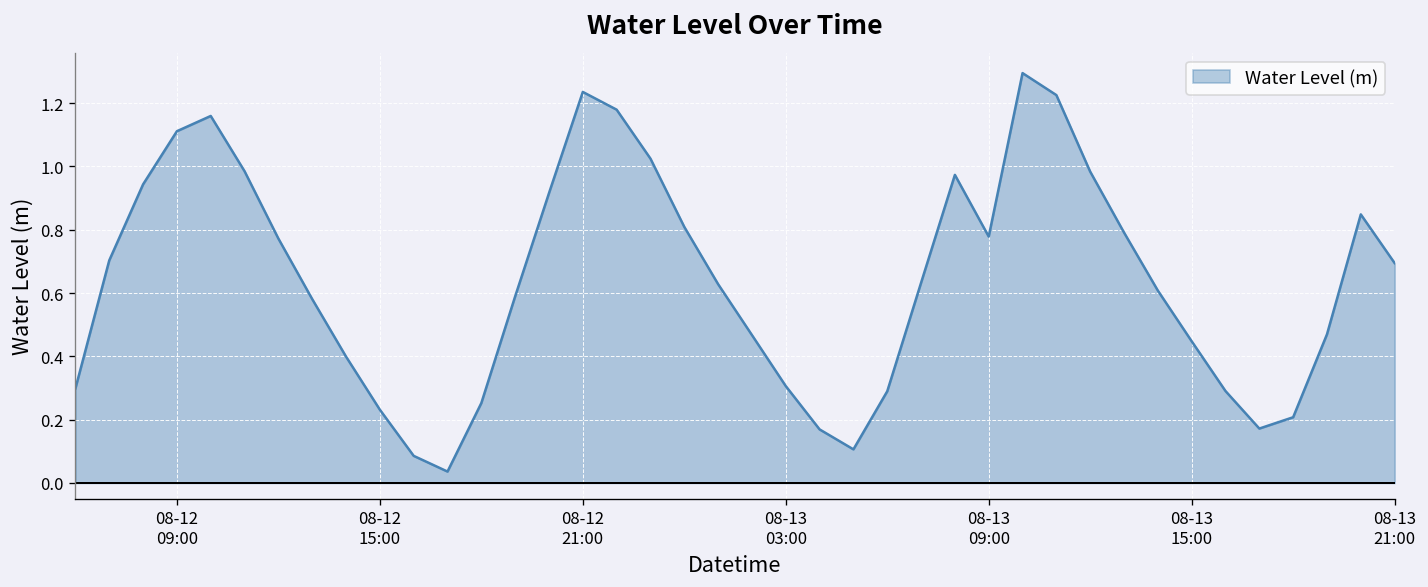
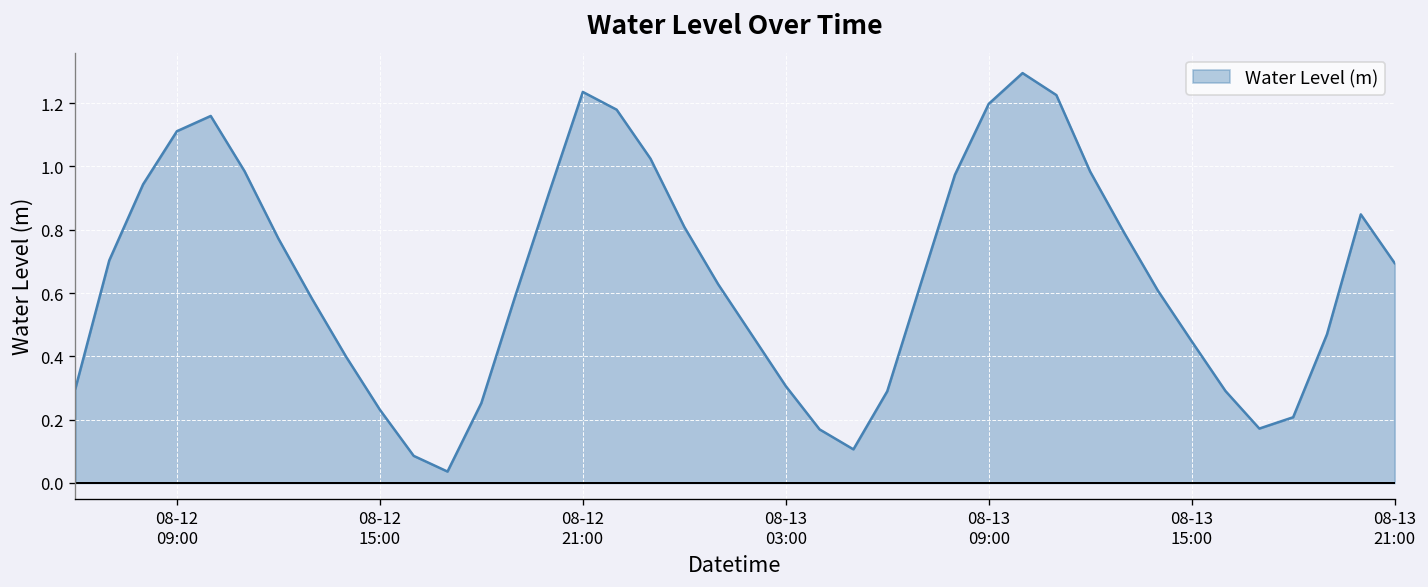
08-13 09:00: 0.78 -> 1.20
